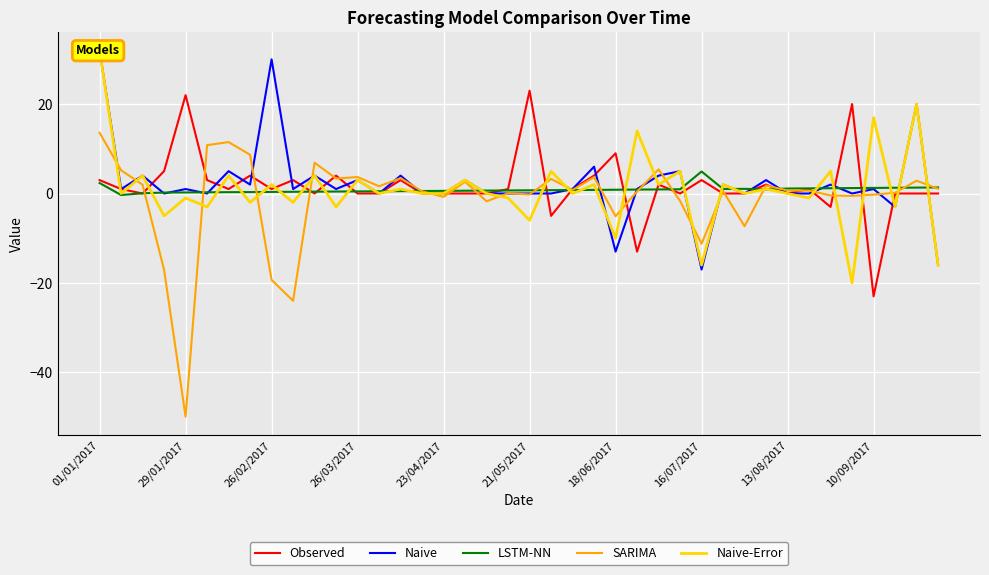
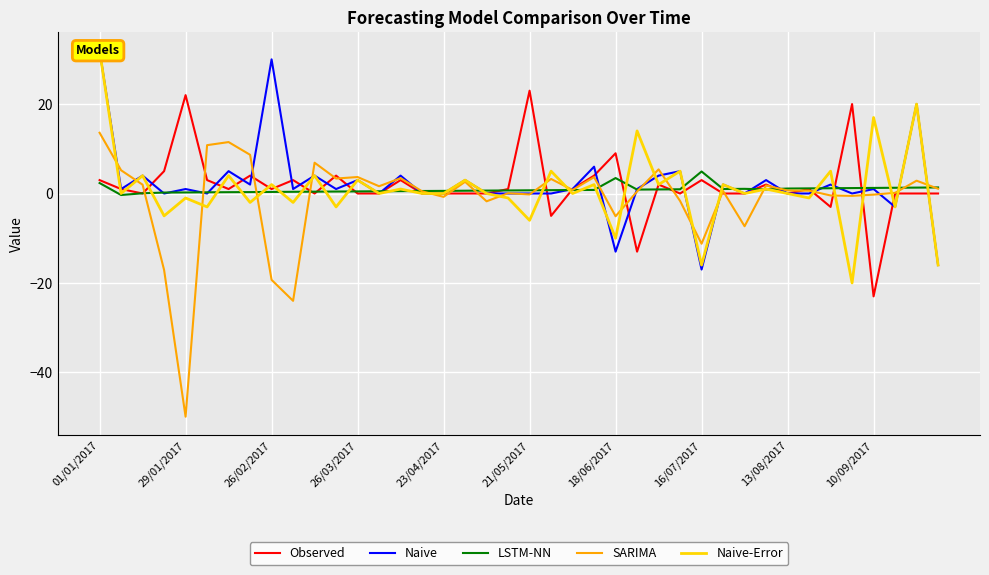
LSTM-NN, 18/06/2017: 1 -> 3
